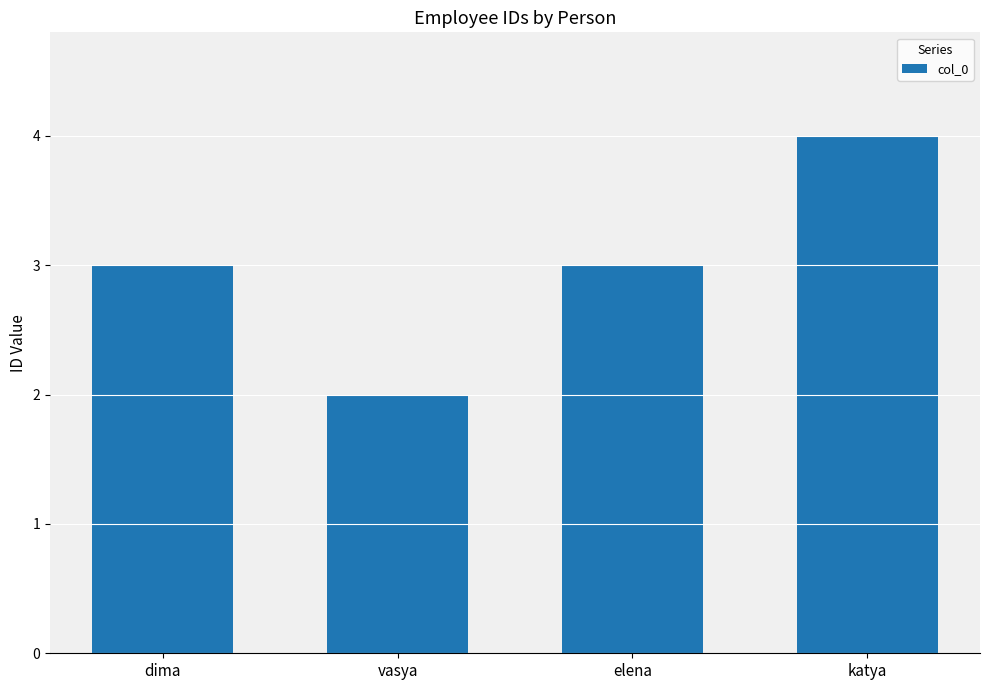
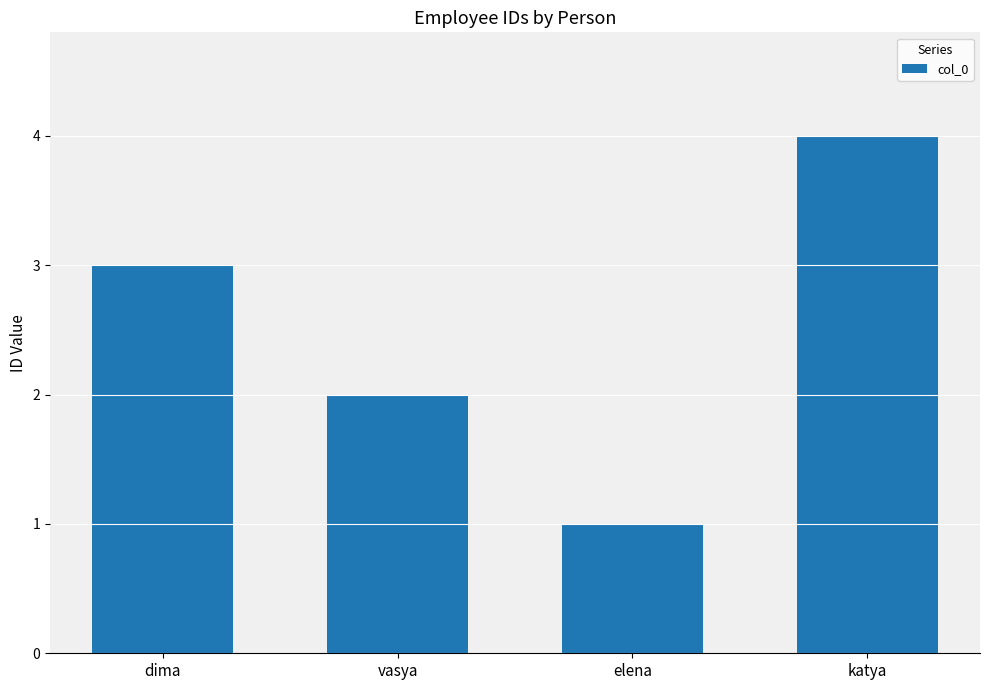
elena: 3 -> 1
